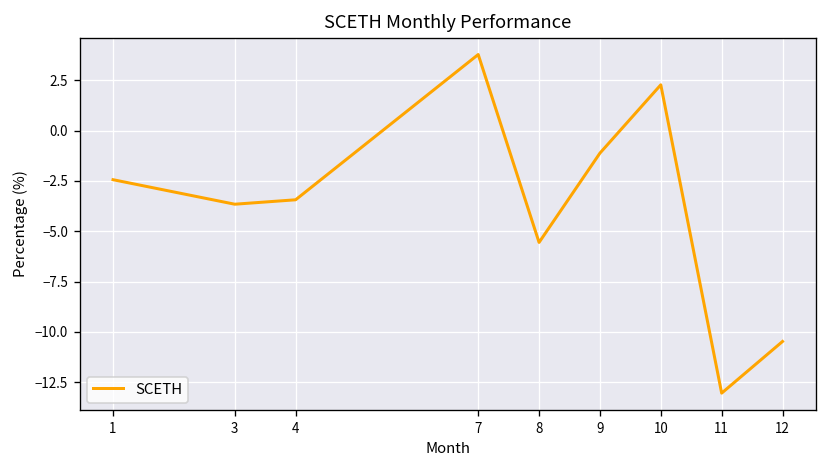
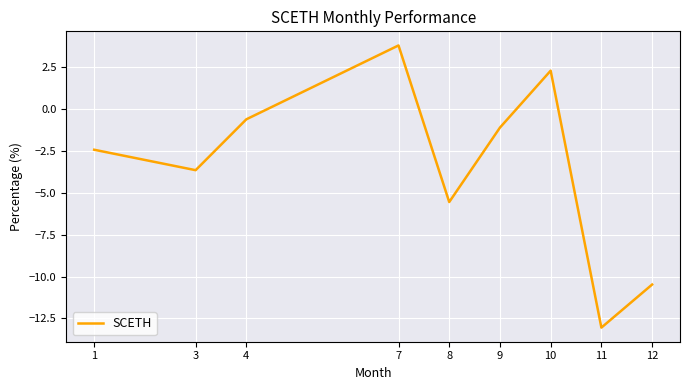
4: -3.4 -> -0.6
